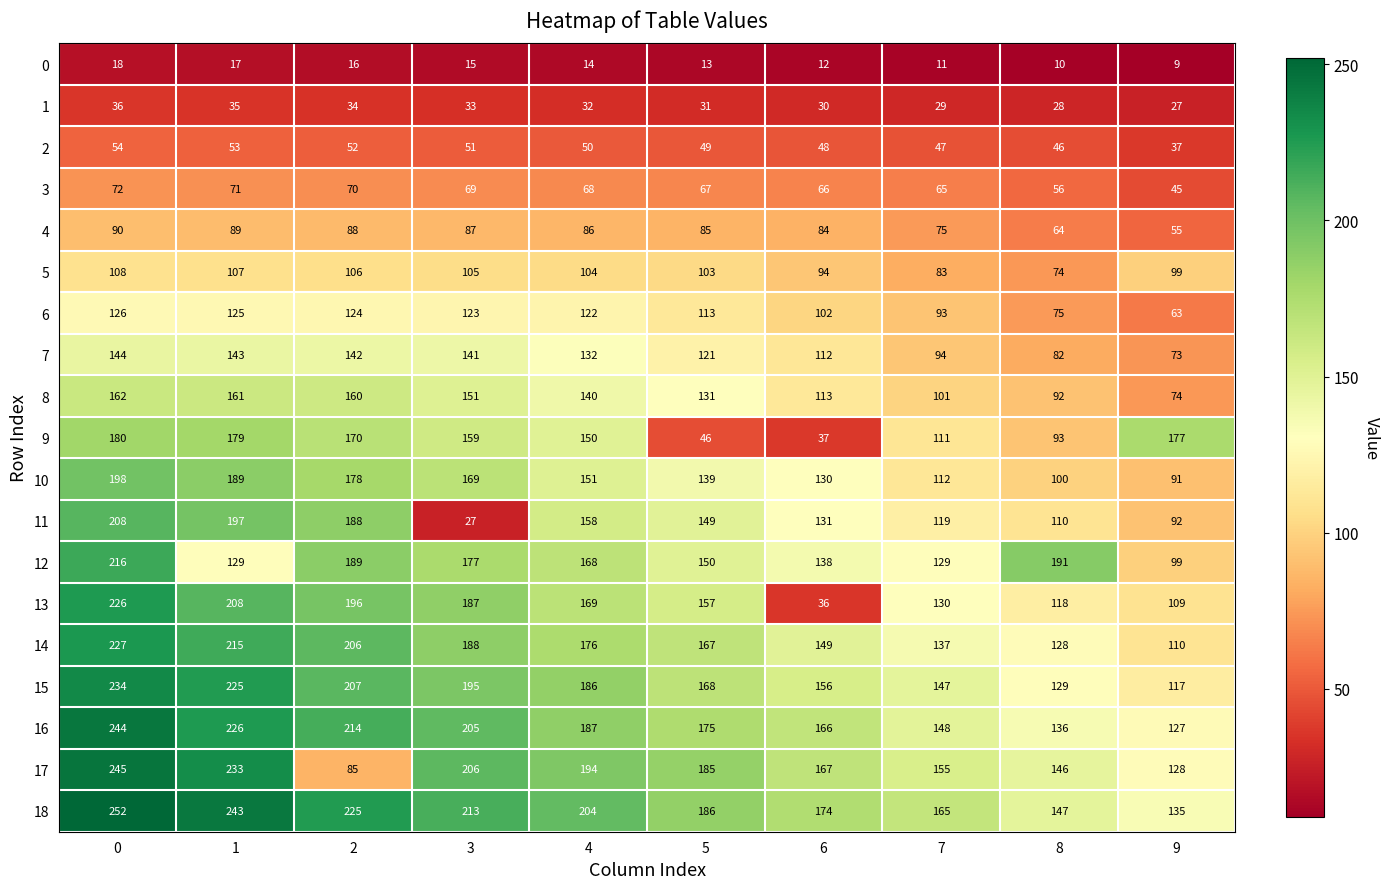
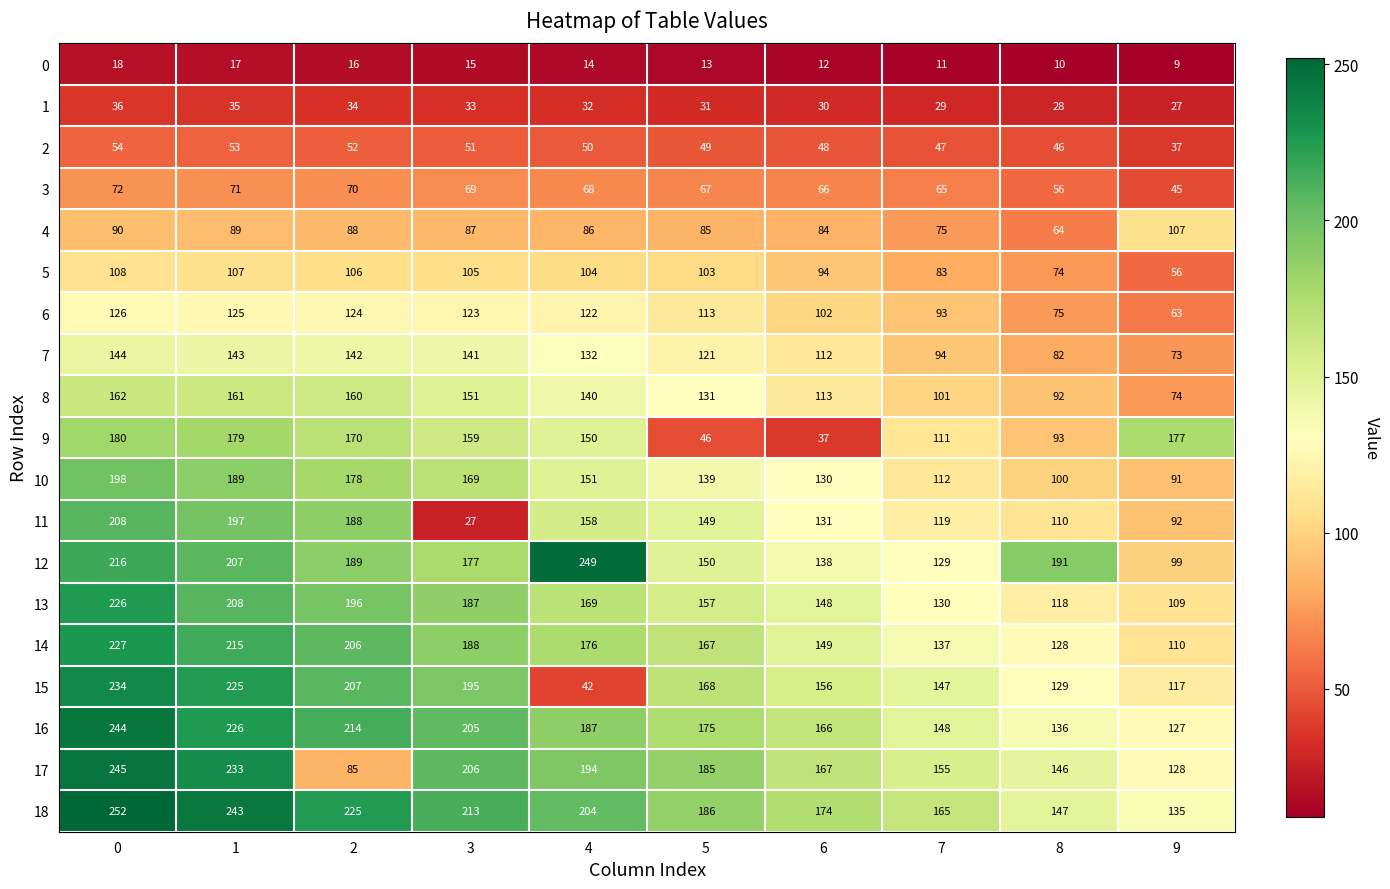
4, 9: 55 -> 107
5, 9: 99 -> 56
12, 1: 129 -> 207
12, 4: 168 -> 249
13, 6: 36 -> 148
15, 4: 186 -> 42
